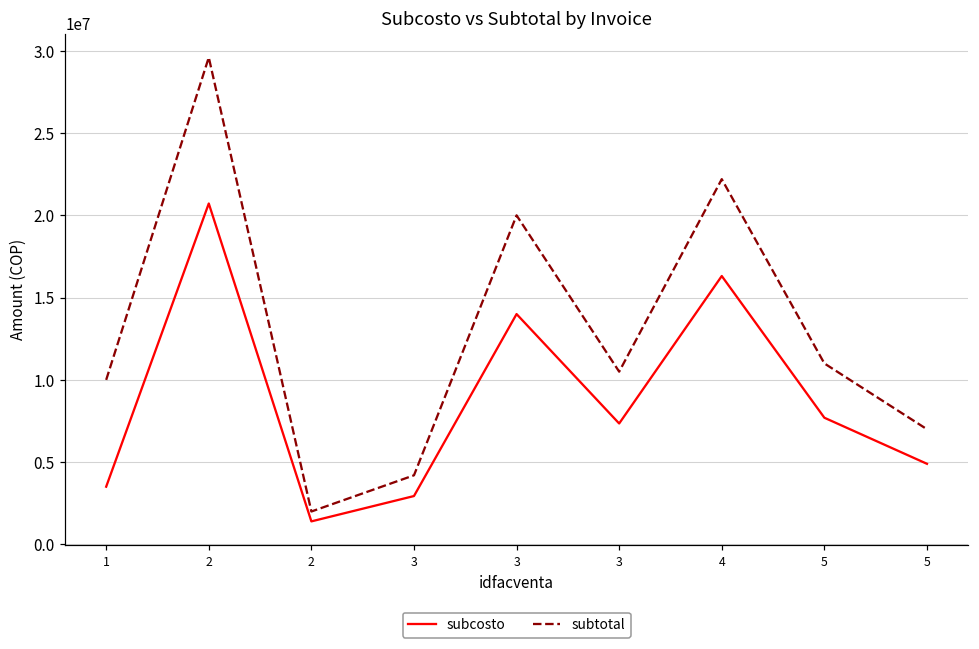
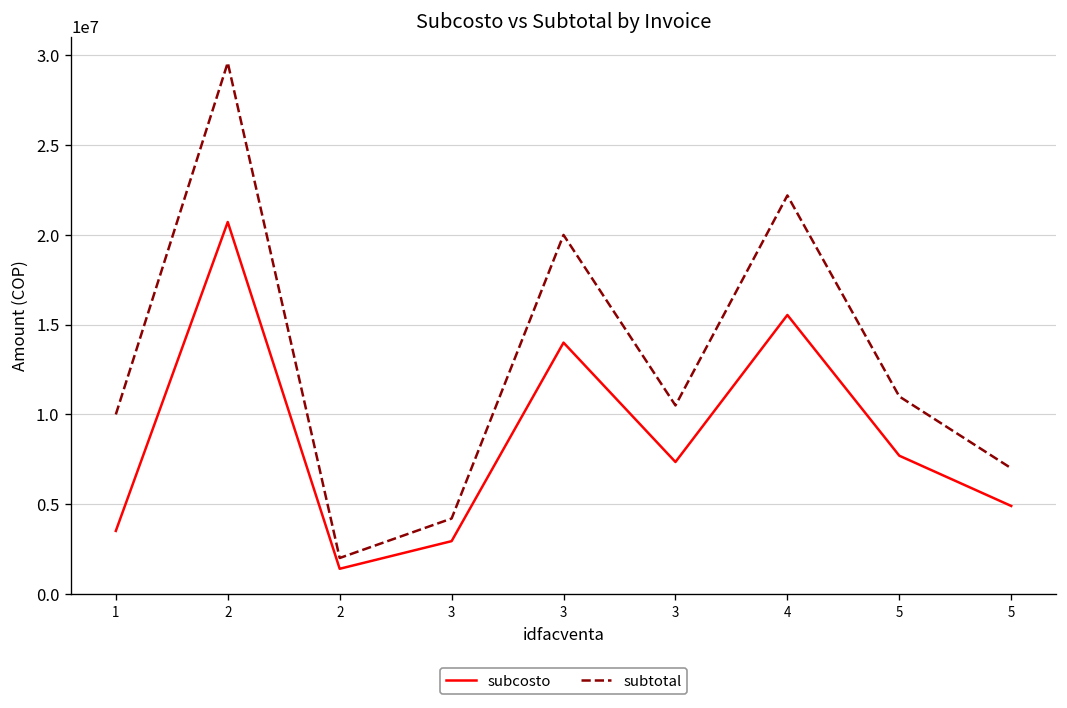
subcosto, 4: 16300000 -> 15500000
